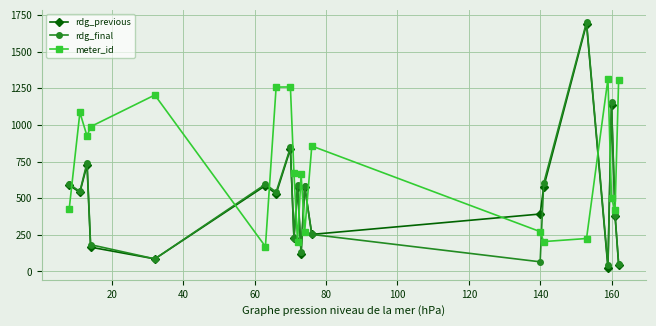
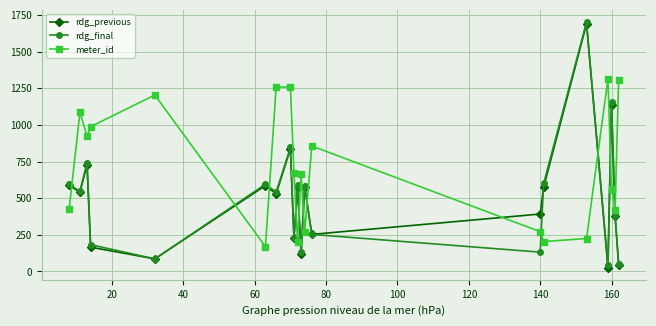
rdg_final, 140: 70 -> 130
meter_id, 160: 500 -> 560
